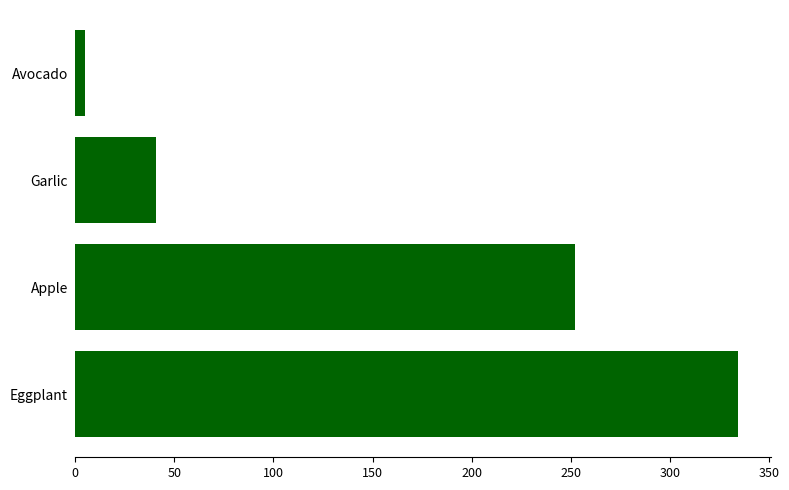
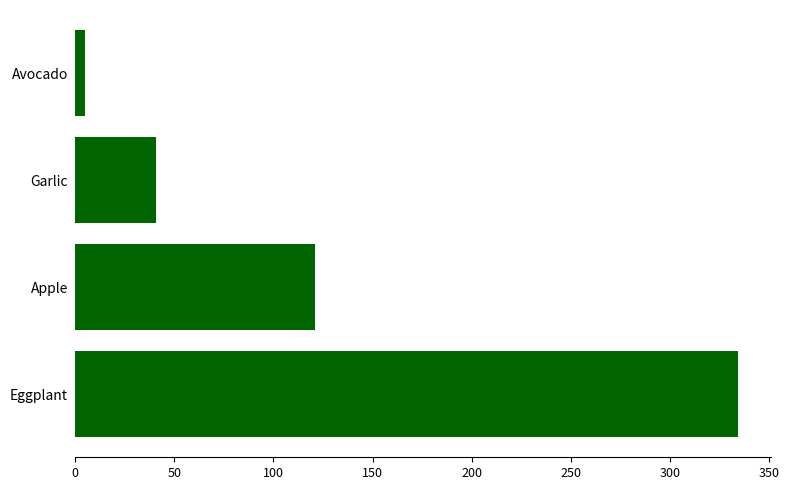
Apple: 252 -> 121
